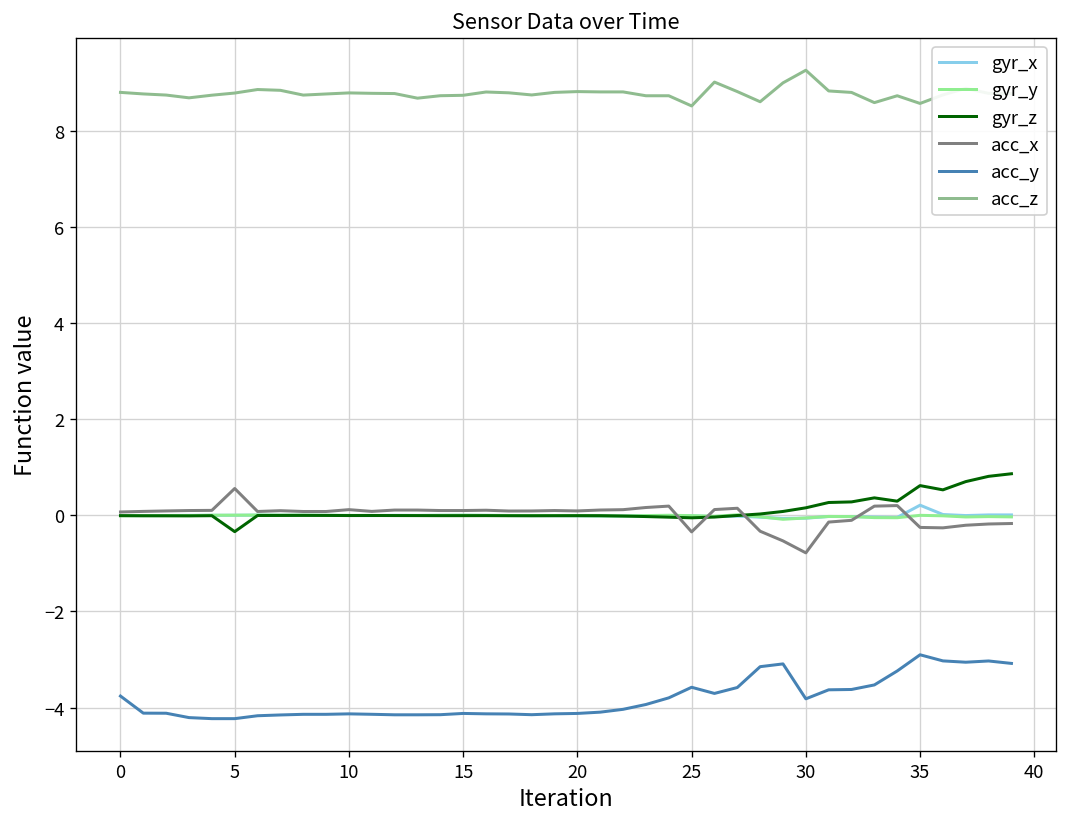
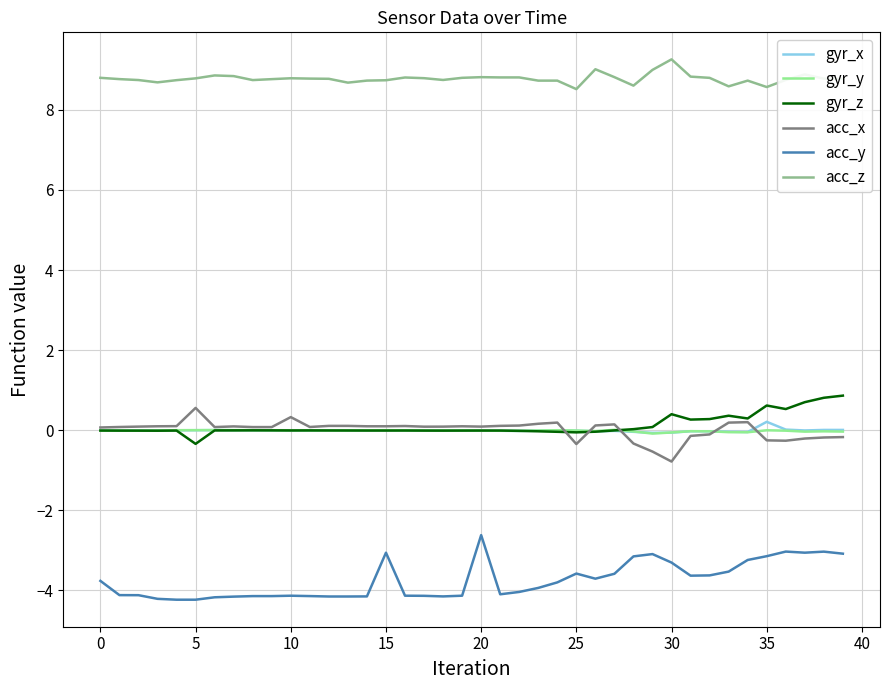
acc_x, 10: 0.1 -> 0.3
acc_y, 15: -4.1 -> -3.1
acc_y, 20: -4.1 -> -2.6
gyr_z, 30: 0.2 -> 0.4
acc_y, 30: -3.8 -> -3.3
acc_y, 35: -2.9 -> -3.1
